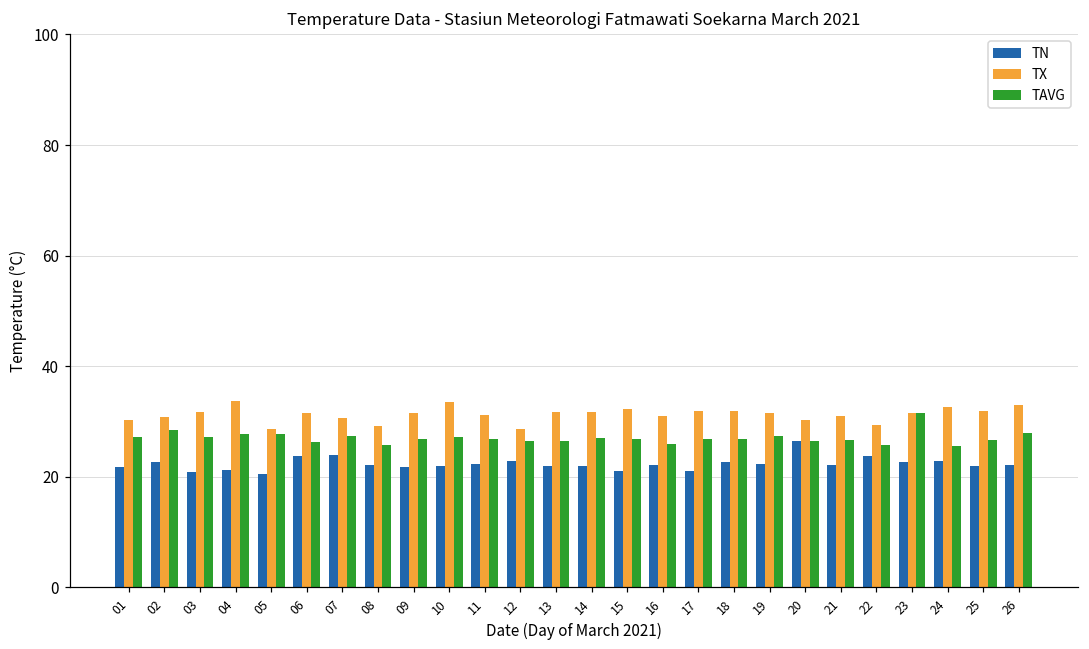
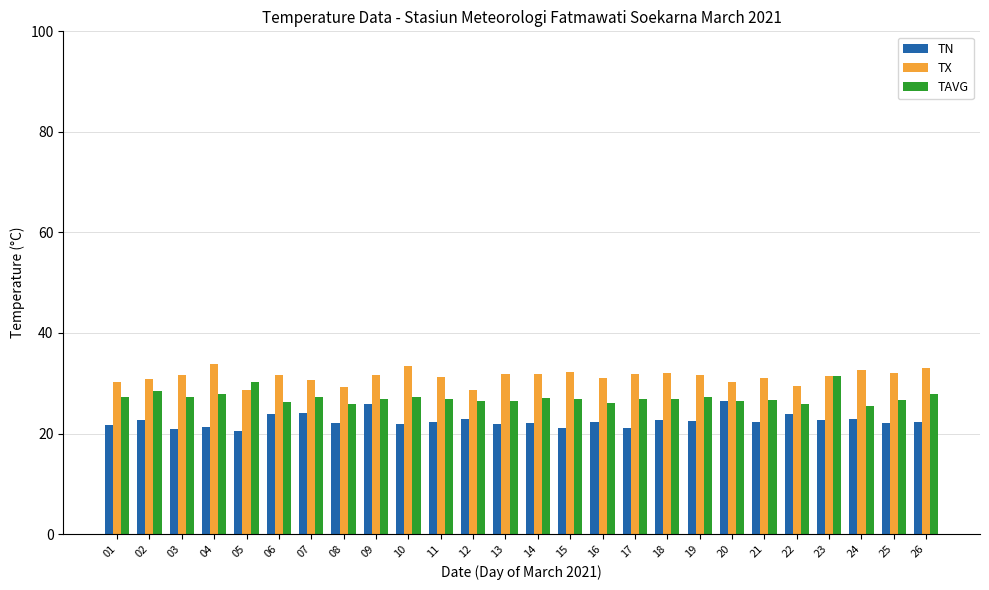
TAVG, 05: 28 -> 30
TN, 09: 22 -> 26
